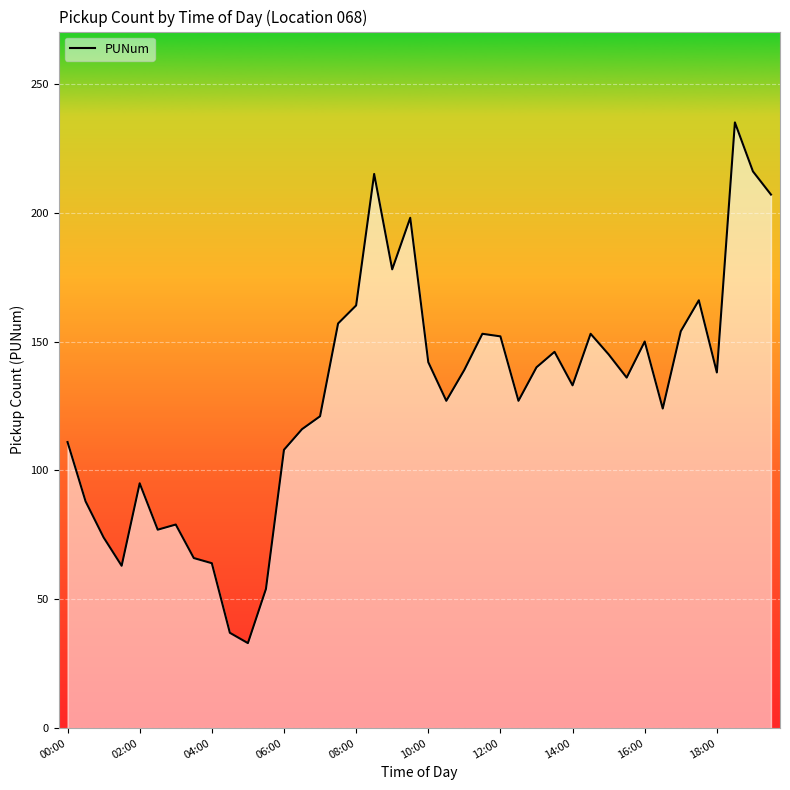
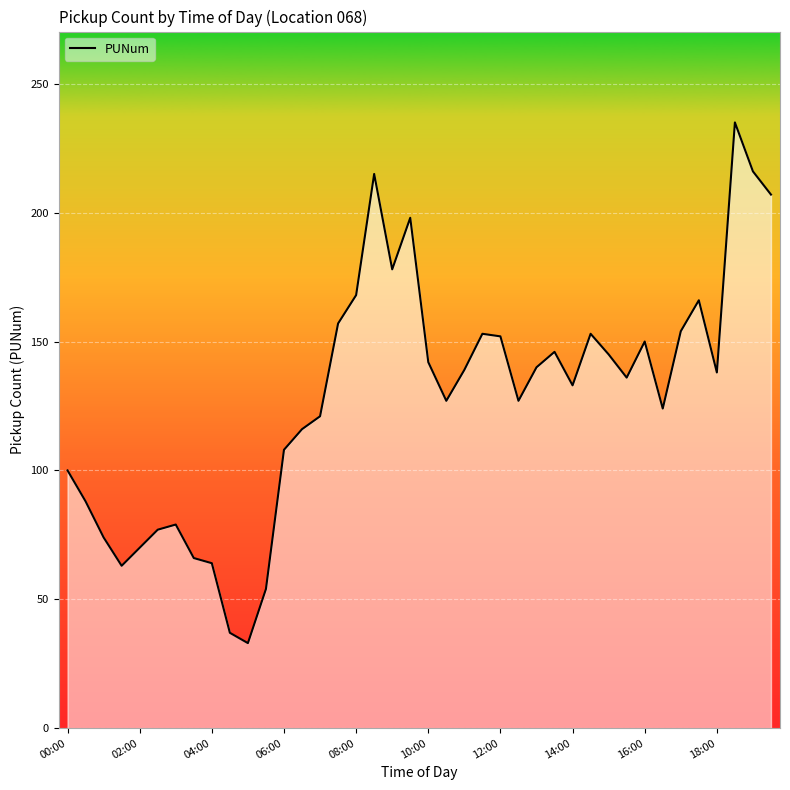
00:00: 111 -> 100
02:00: 95 -> 70
08:00: 164 -> 168
